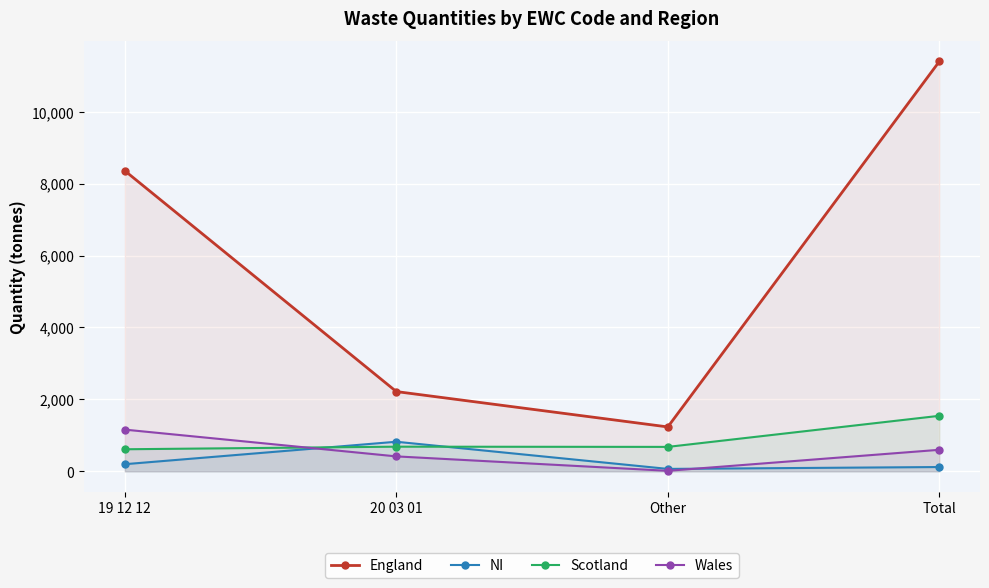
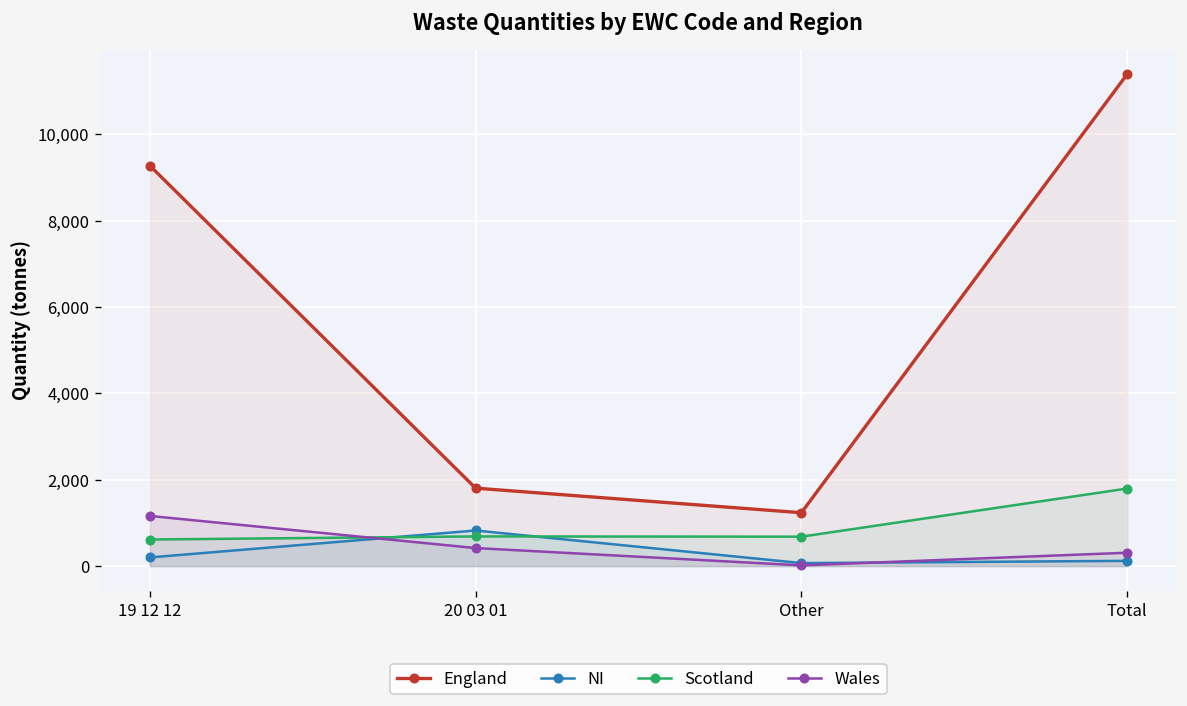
England, 19 12 12: 8,400 -> 9,300
England, 20 03 01: 2,200 -> 1,800
Scotland, Total: 1,500 -> 1,800
Wales, Total: 600 -> 300
